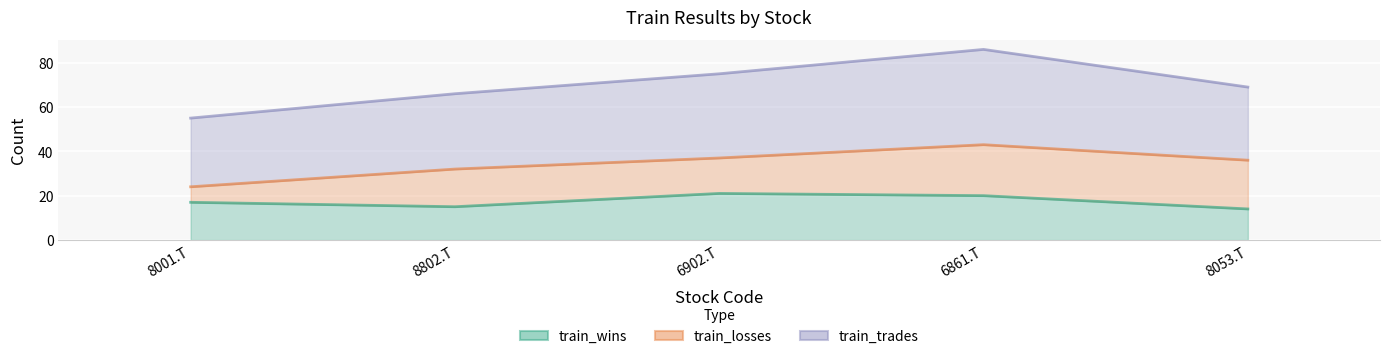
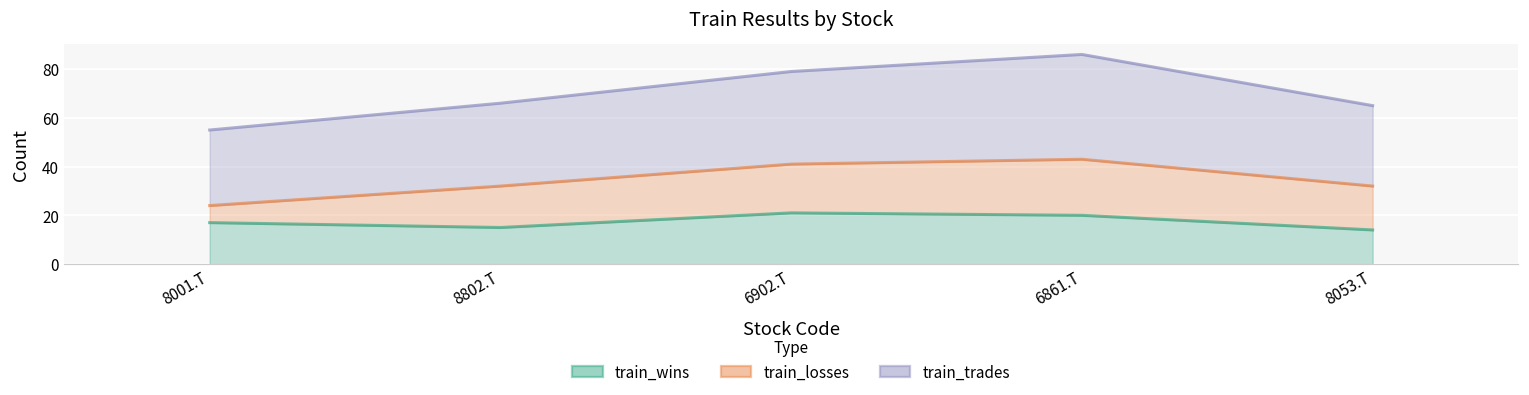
train_losses, 6902.T: 16 -> 20
train_losses, 8053.T: 22 -> 18
